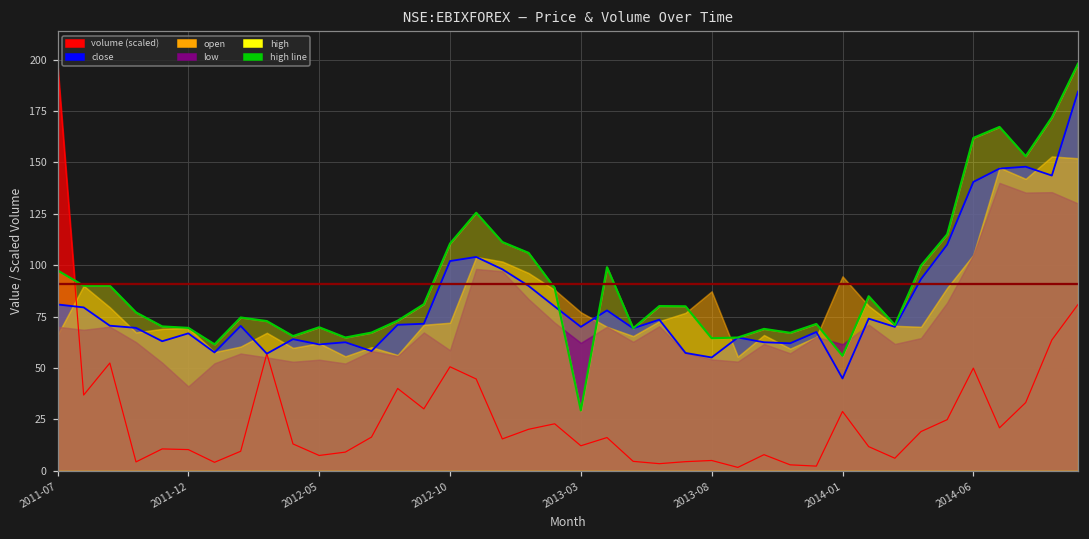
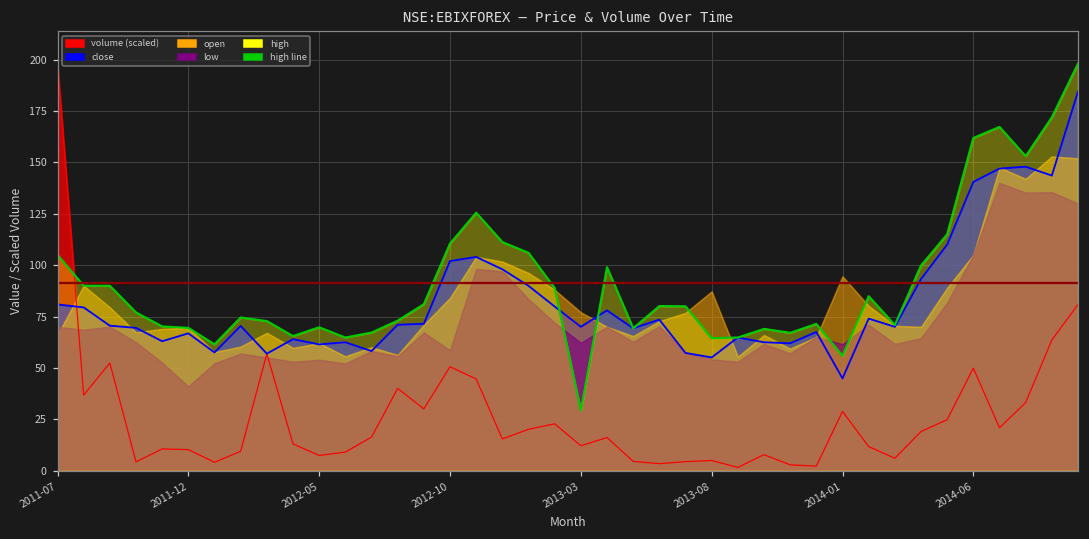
high, 2011-07: 97 -> 105
open, 2012-10: 72 -> 84
